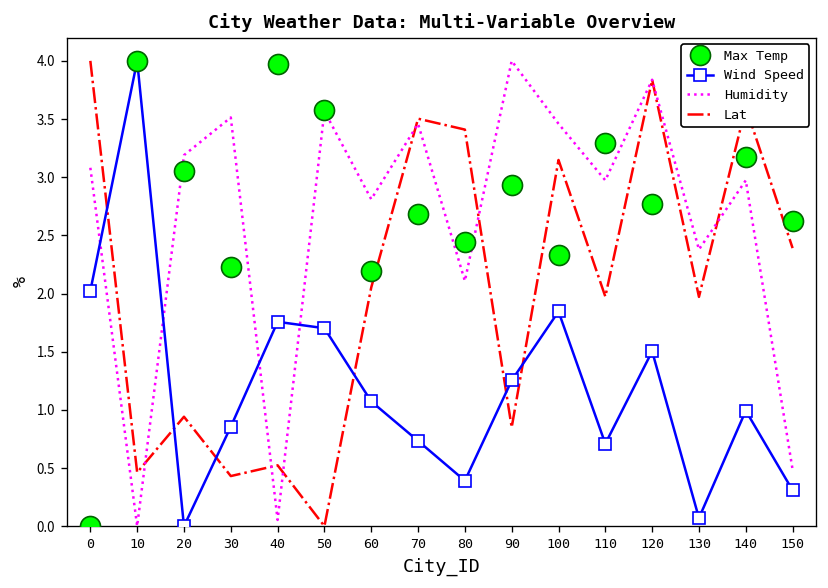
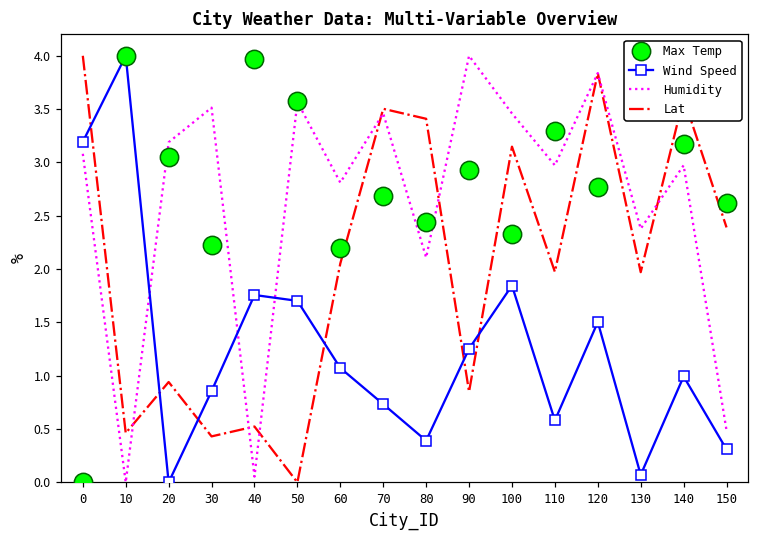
Wind Speed, 0: 2.0 -> 3.2
Wind Speed, 110: 0.7 -> 0.6
